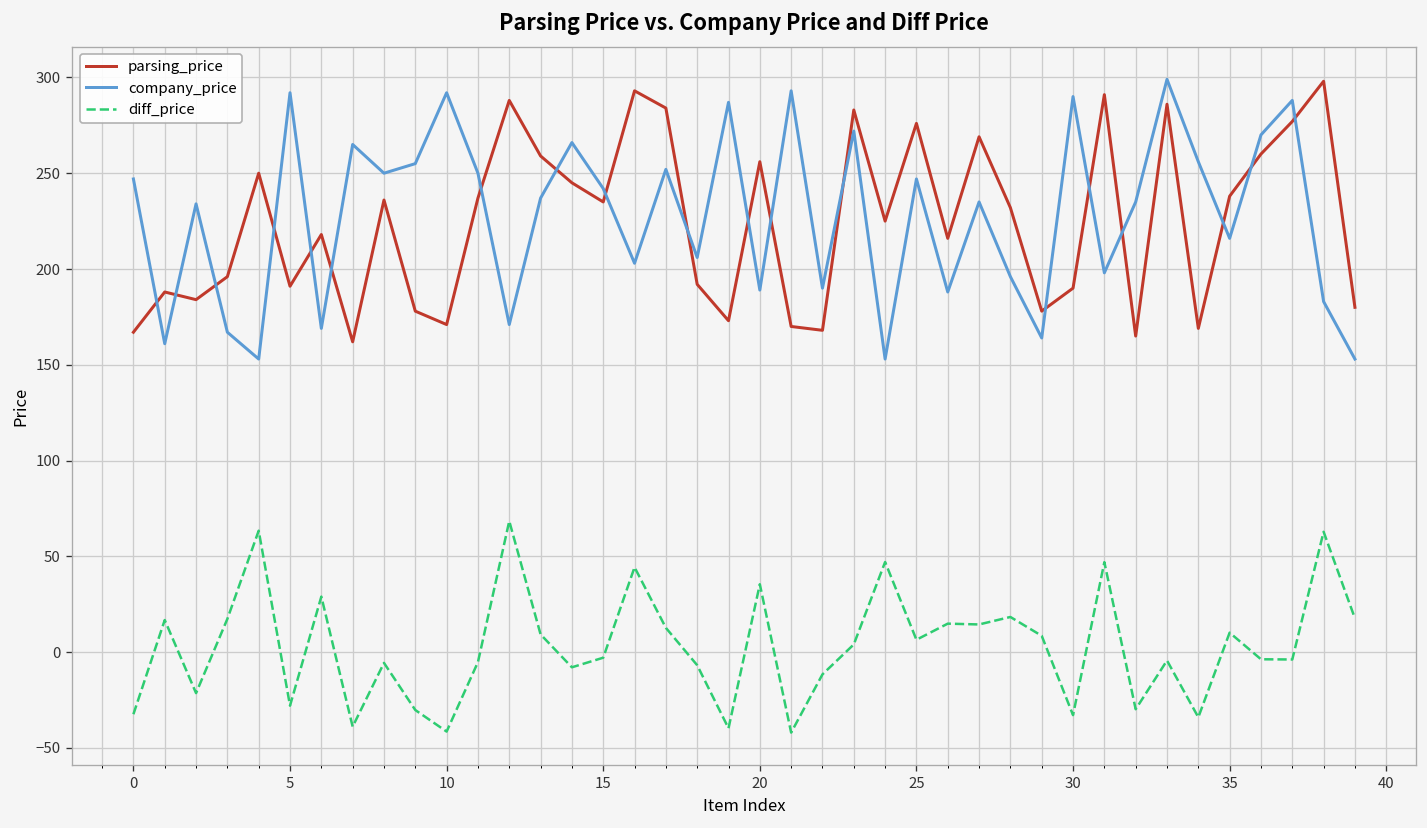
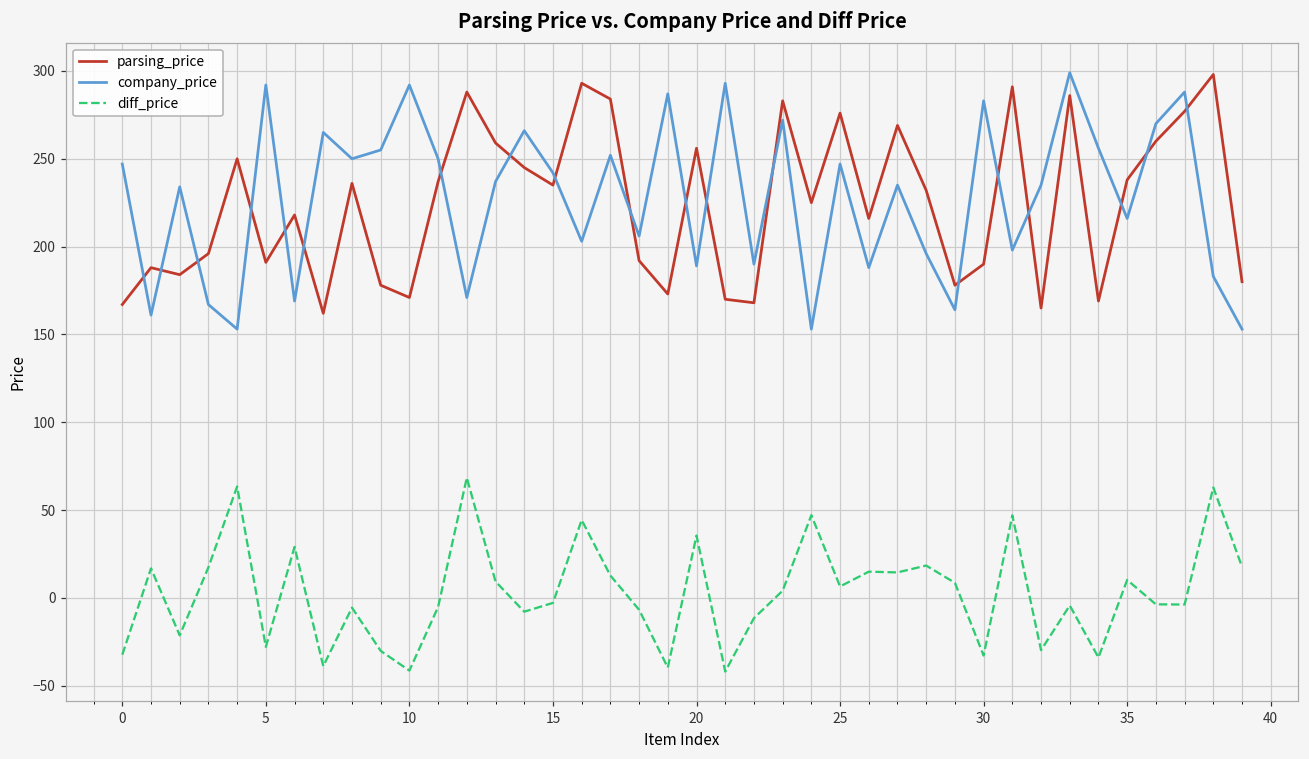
company_price, 30: 290 -> 283
